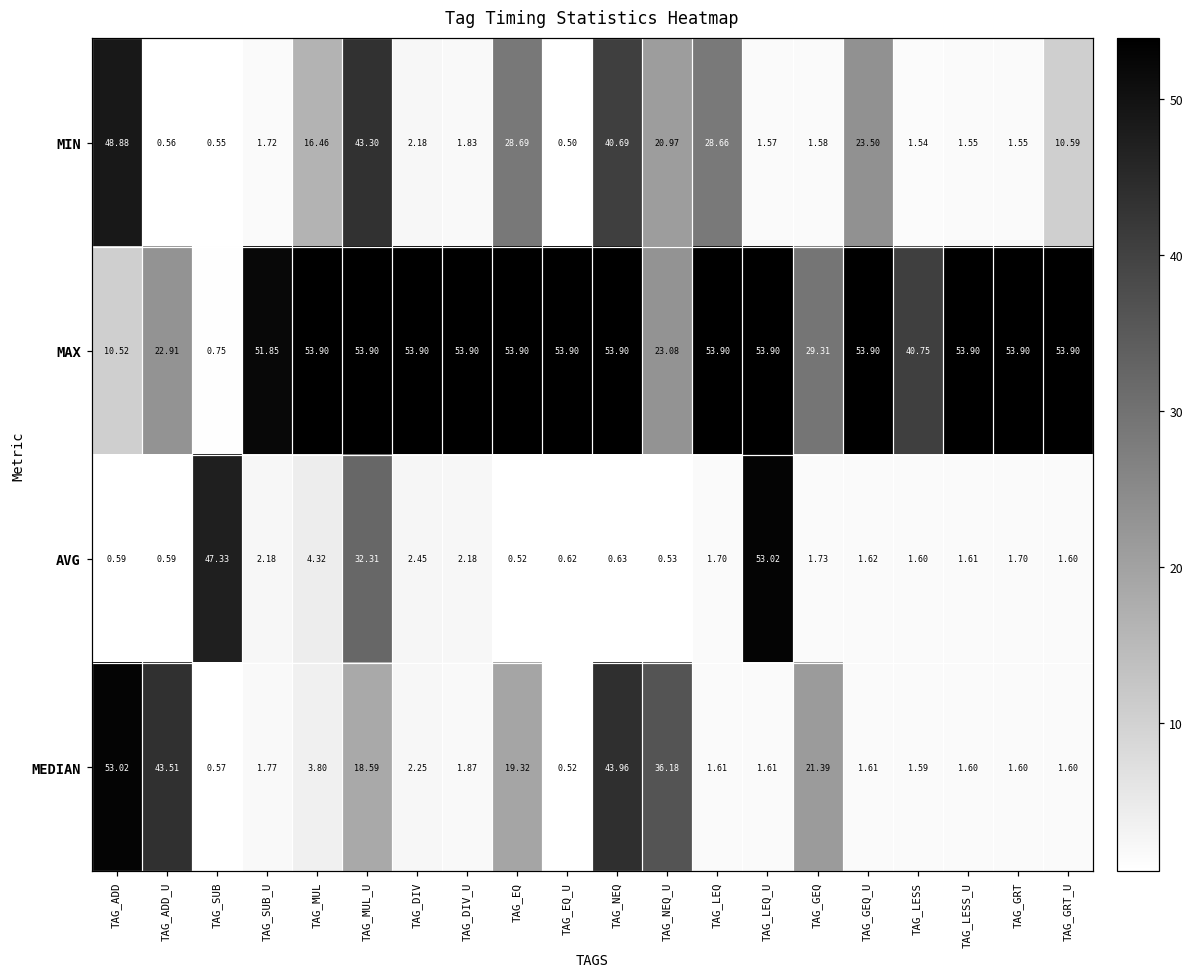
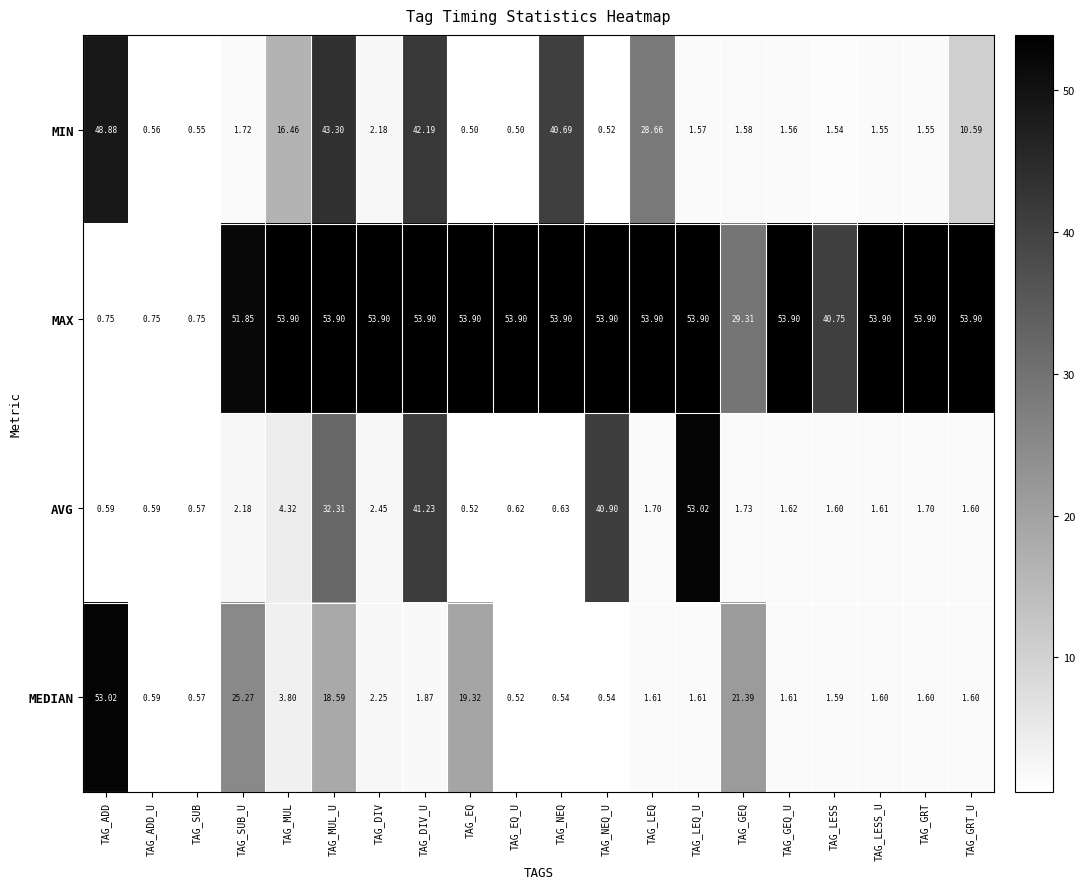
MIN, TAG_DIV_U: 1.83 -> 42.19
MIN, TAG_EQ: 28.69 -> 0.50
MIN, TAG_NEQ_U: 20.97 -> 0.52
MIN, TAG_GEQ_U: 23.50 -> 1.56
MAX, TAG_ADD: 10.52 -> 0.75
MAX, TAG_ADD_U: 22.91 -> 0.75
MAX, TAG_NEQ_U: 23.08 -> 53.90
AVG, TAG_SUB: 47.33 -> 0.57
AVG, TAG_DIV_U: 2.18 -> 41.23
AVG, TAG_NEQ_U: 0.53 -> 40.90
MEDIAN, TAG_ADD_U: 43.51 -> 0.59
MEDIAN, TAG_SUB_U: 1.77 -> 25.27
MEDIAN, TAG_NEQ: 43.96 -> 0.54
MEDIAN, TAG_NEQ_U: 36.18 -> 0.54
